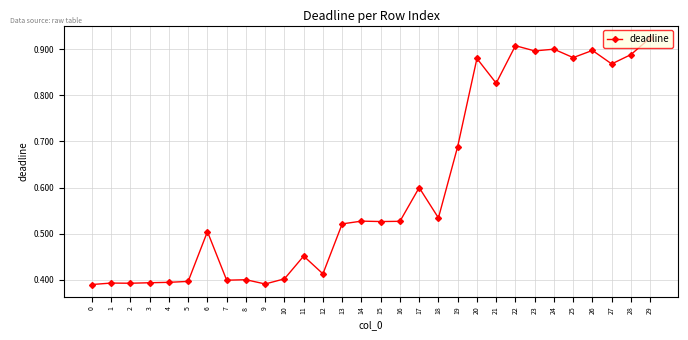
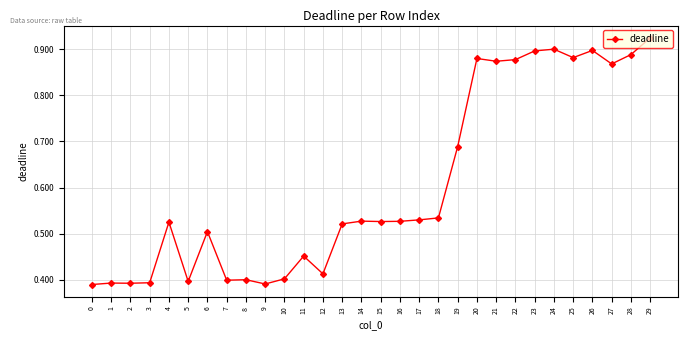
4: 0.39 -> 0.52
17: 0.60 -> 0.53
21: 0.83 -> 0.87
22: 0.91 -> 0.88
